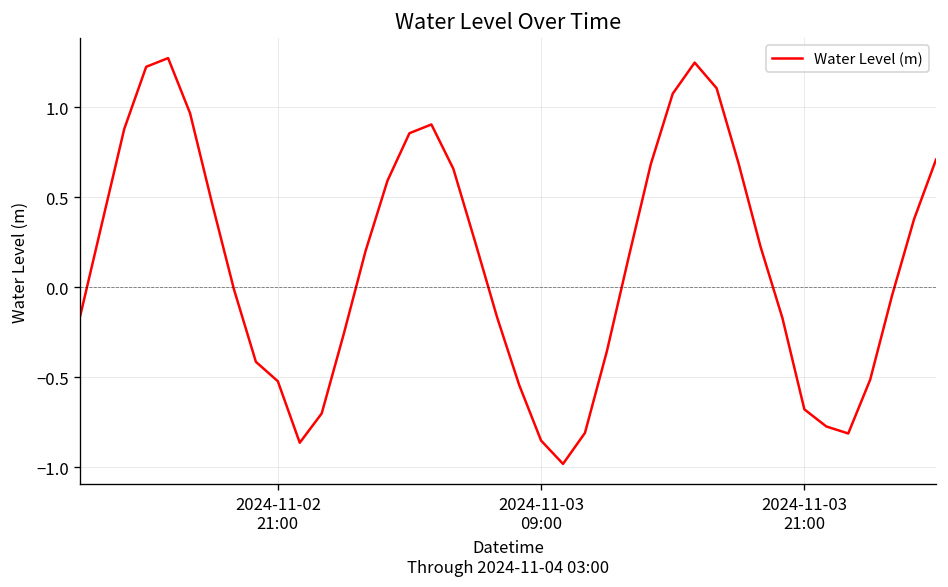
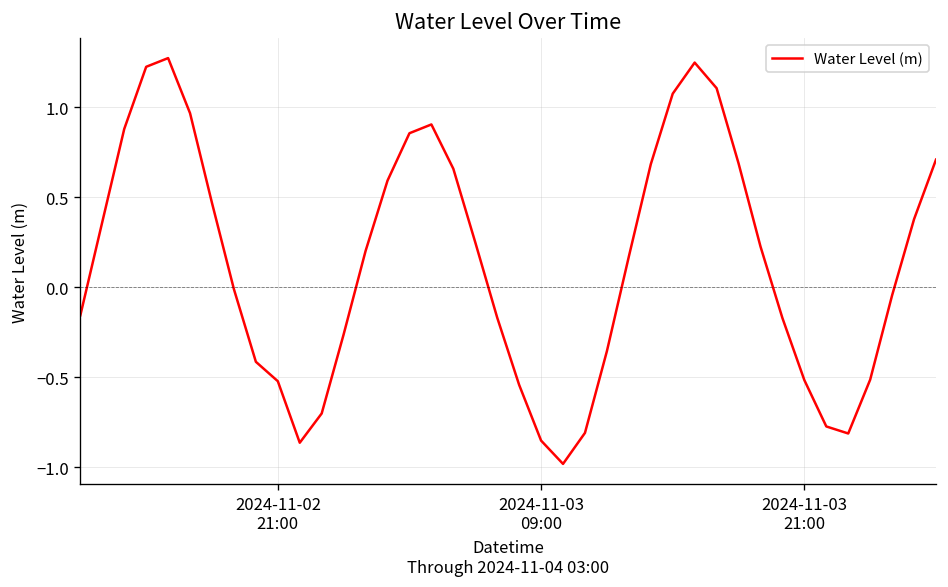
2024-11-03 21:00: -0.68 -> -0.52
